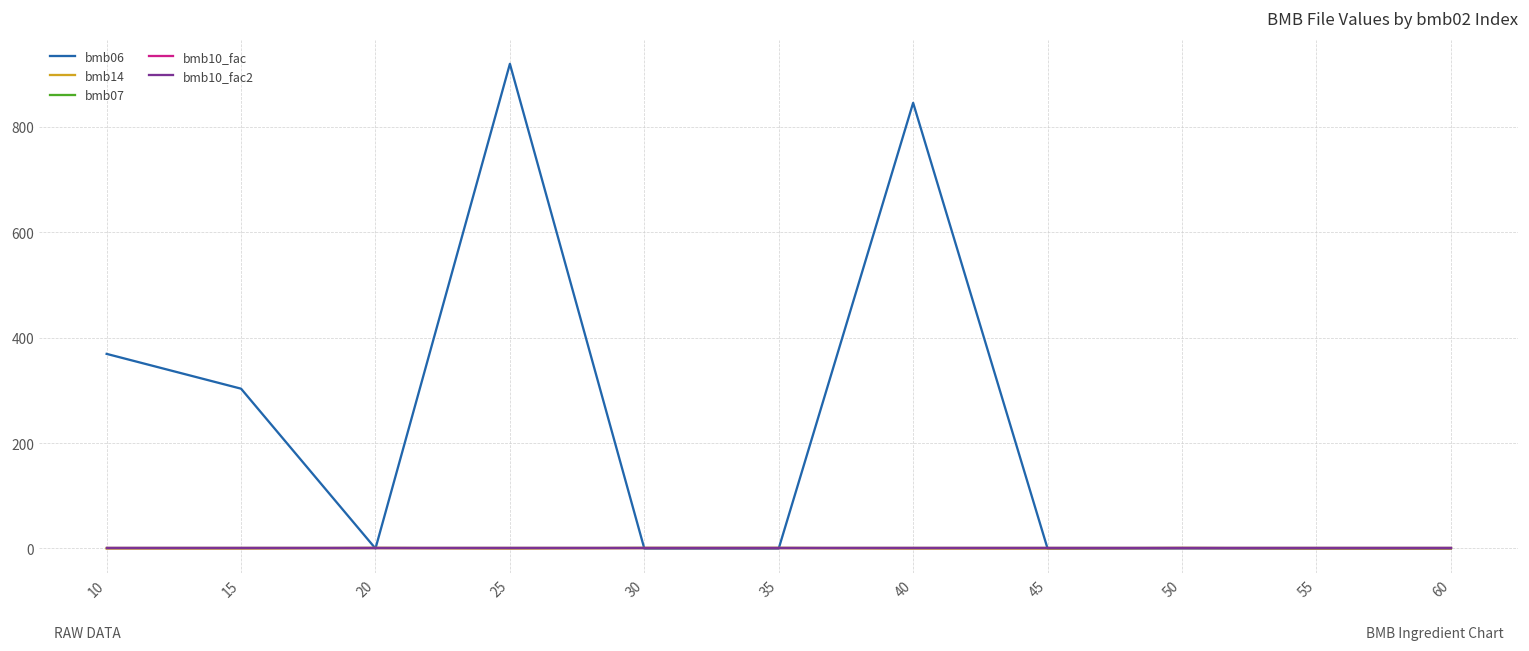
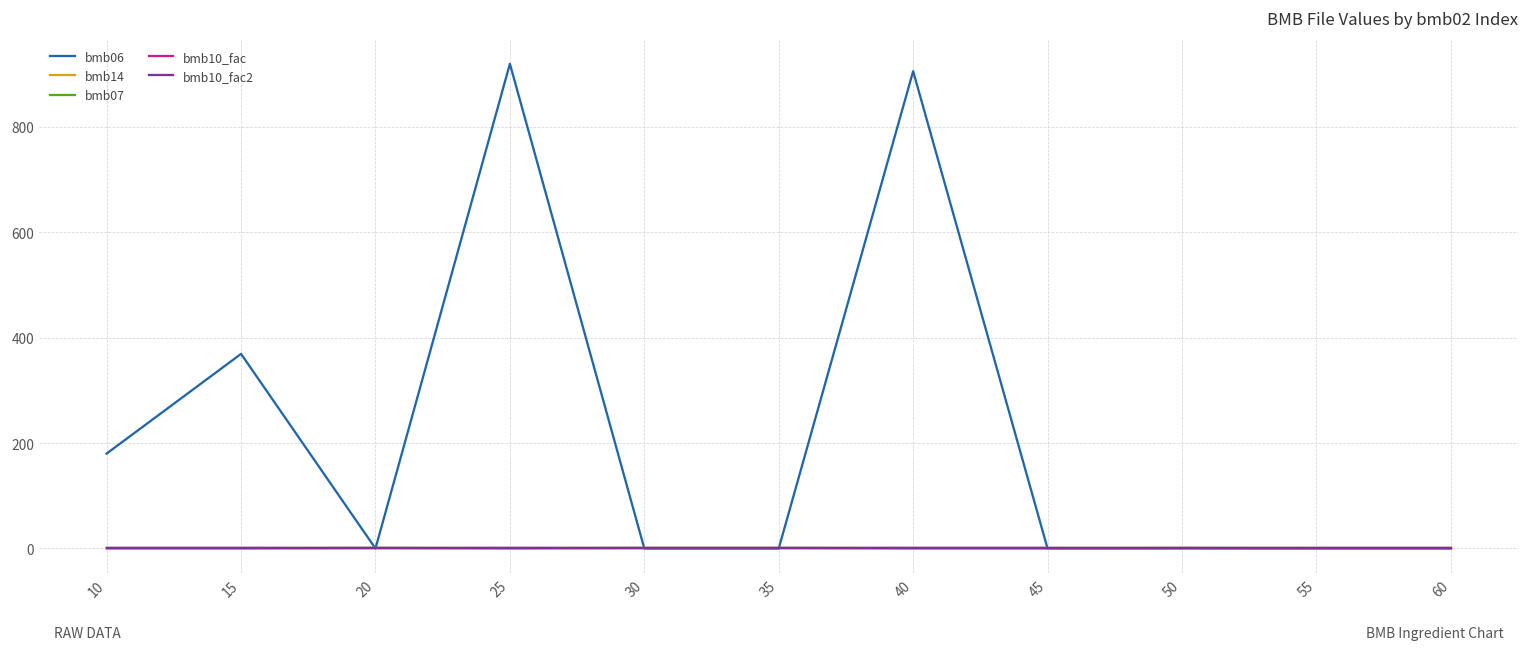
bmb06, 10: 370 -> 180
bmb06, 15: 300 -> 370
bmb06, 40: 850 -> 910
